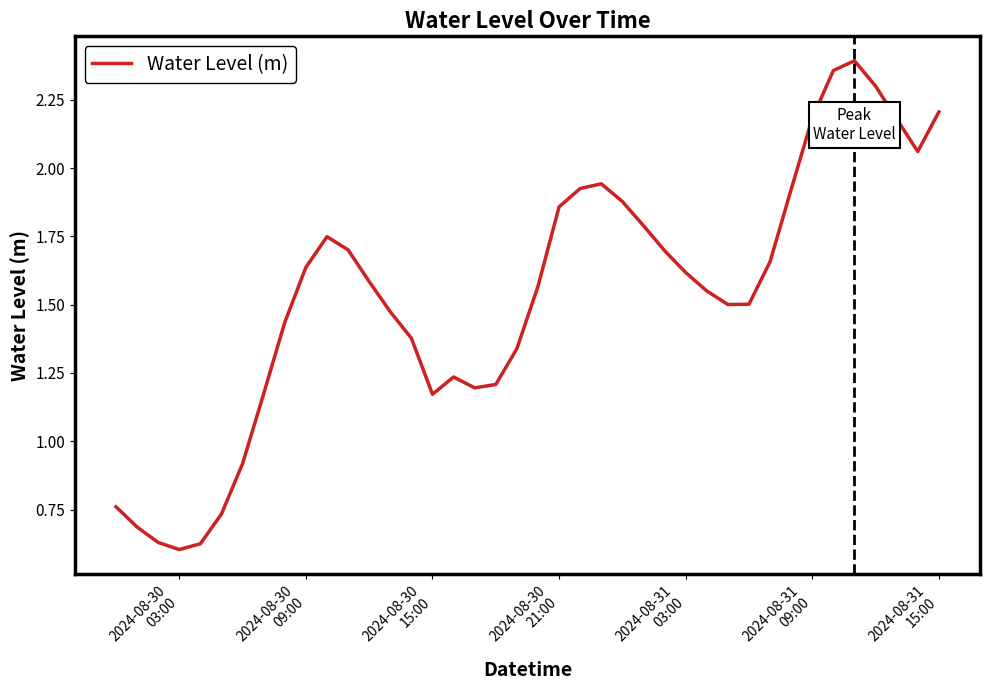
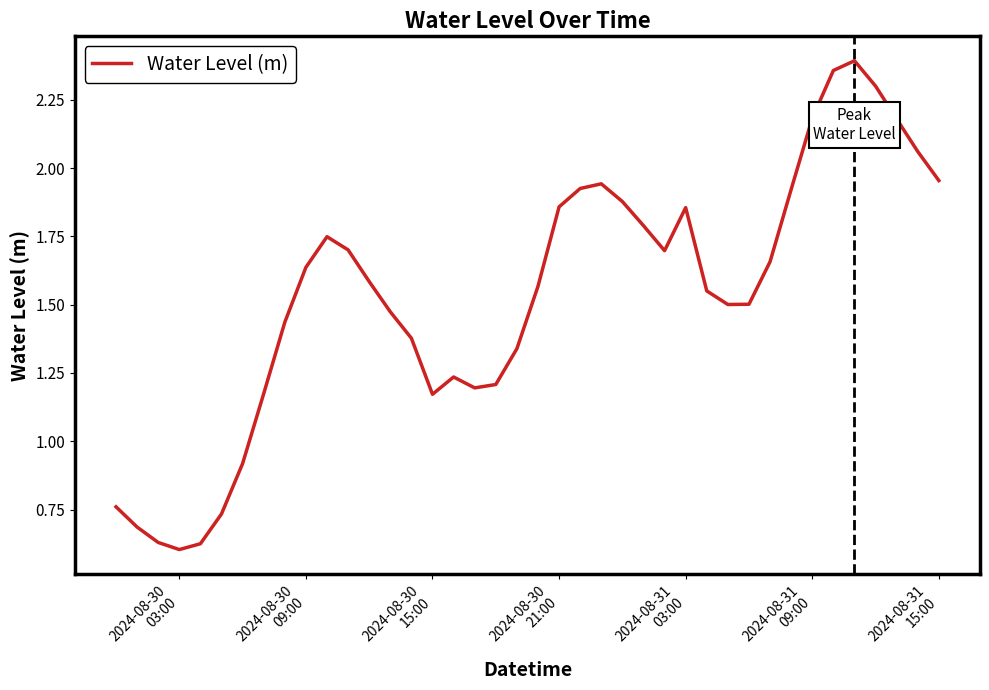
2024-08-31 03:00: 1.62 -> 1.85
2024-08-31 15:00: 2.21 -> 1.95
